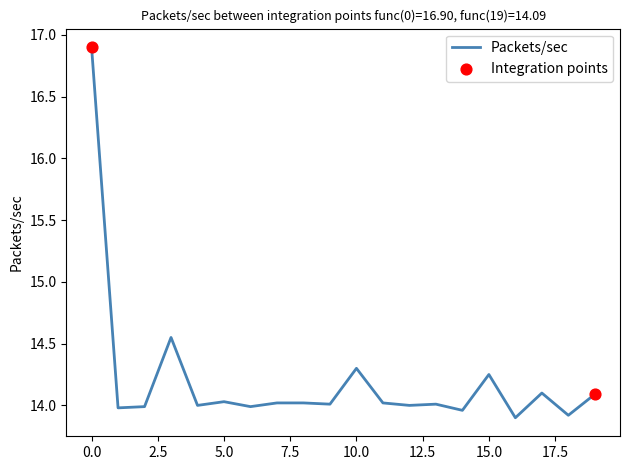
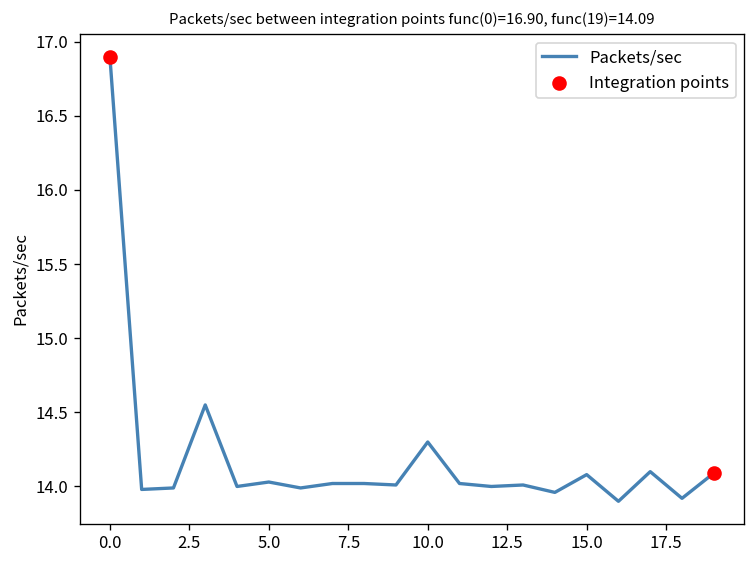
Packets/sec, 15.0: 14.25 -> 14.08
